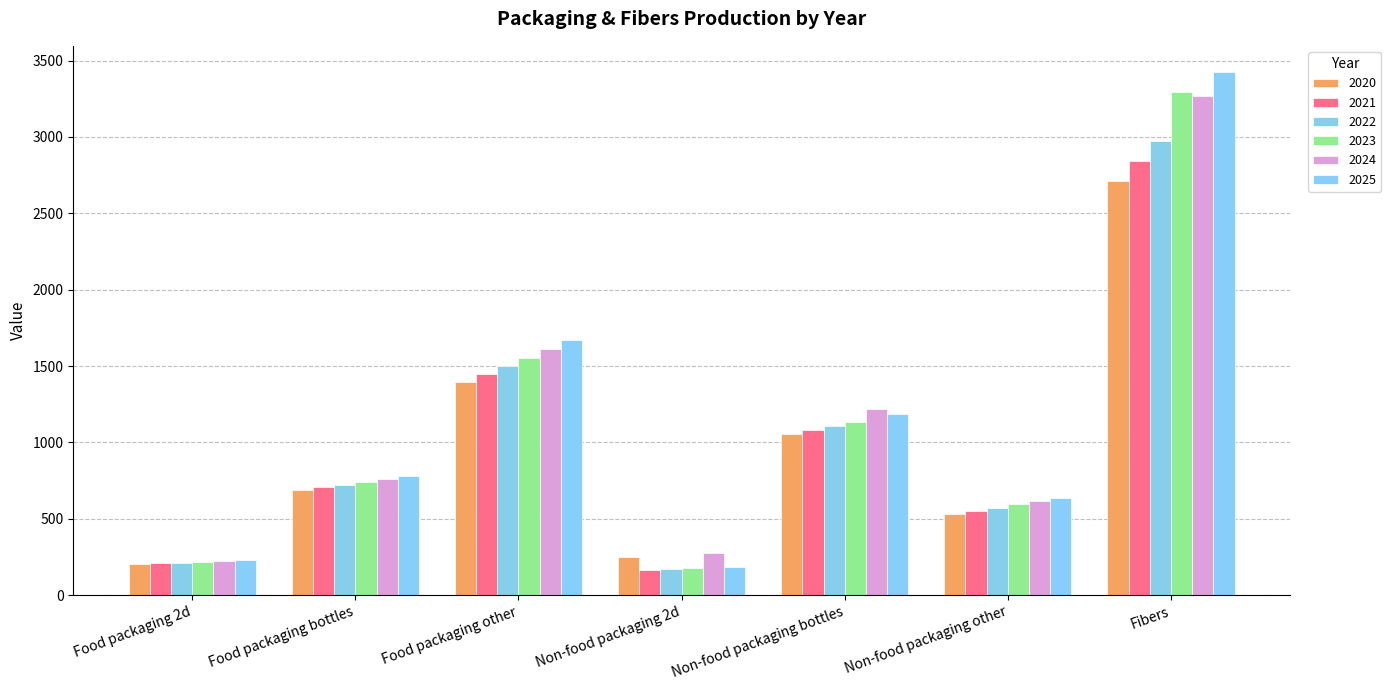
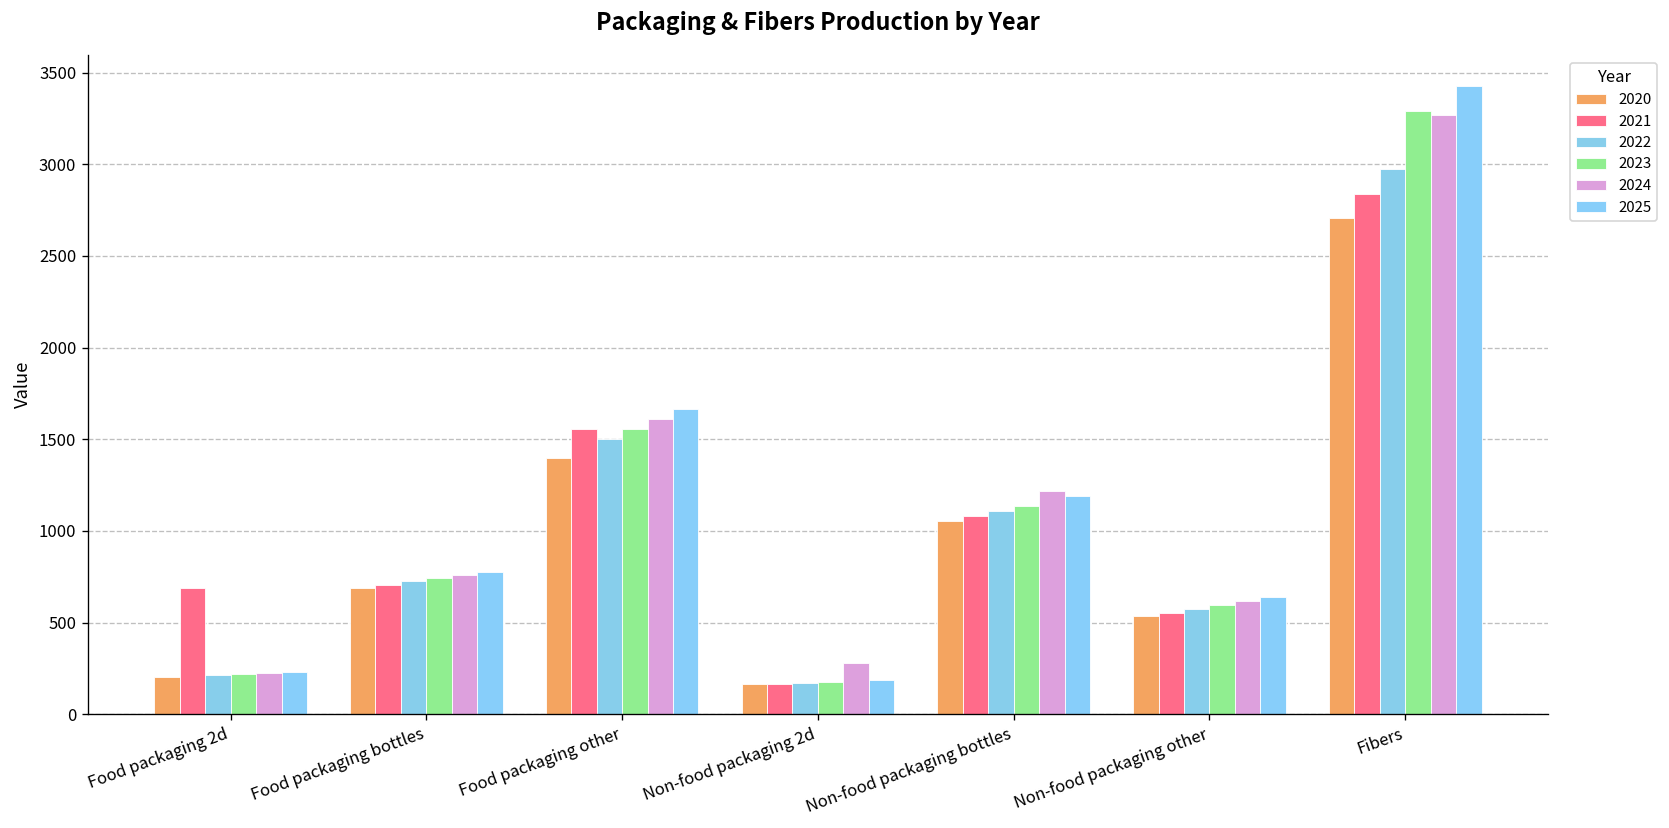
2021, Food packaging 2d: 210 -> 690
2021, Food packaging other: 1450 -> 1560
2020, Non-food packaging 2d: 250 -> 160
